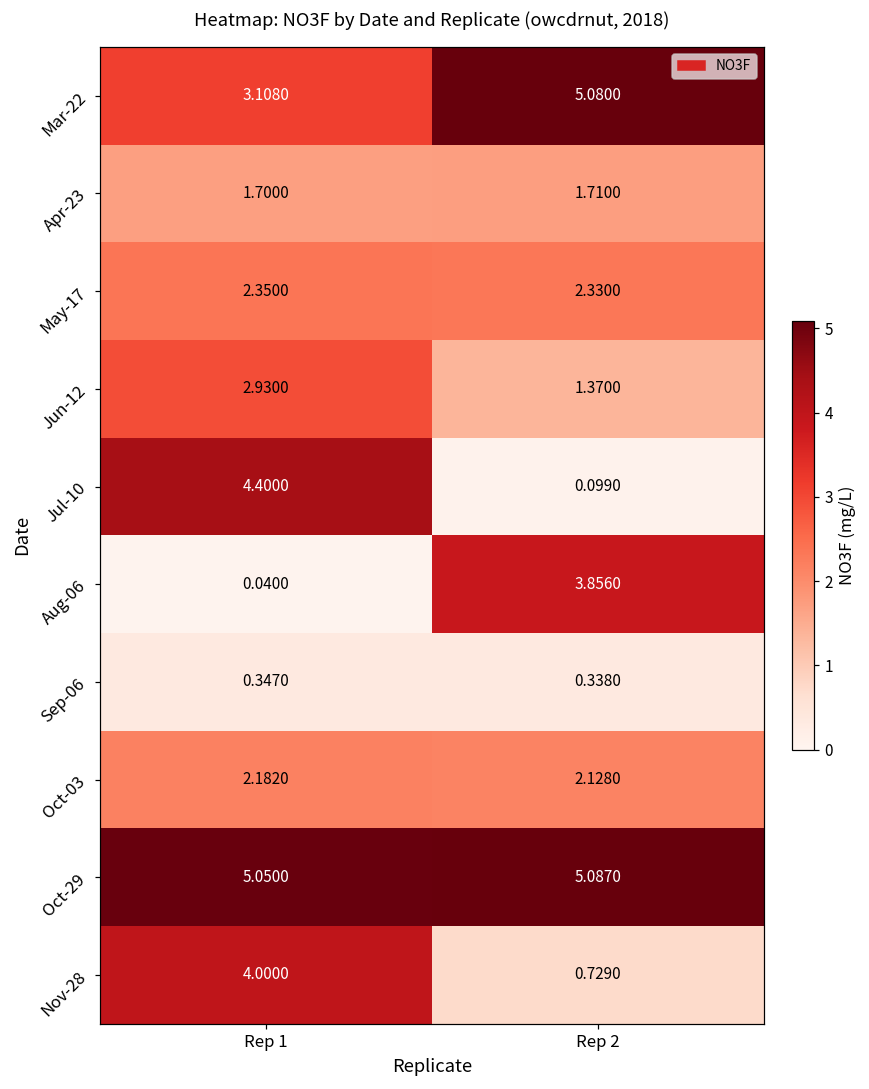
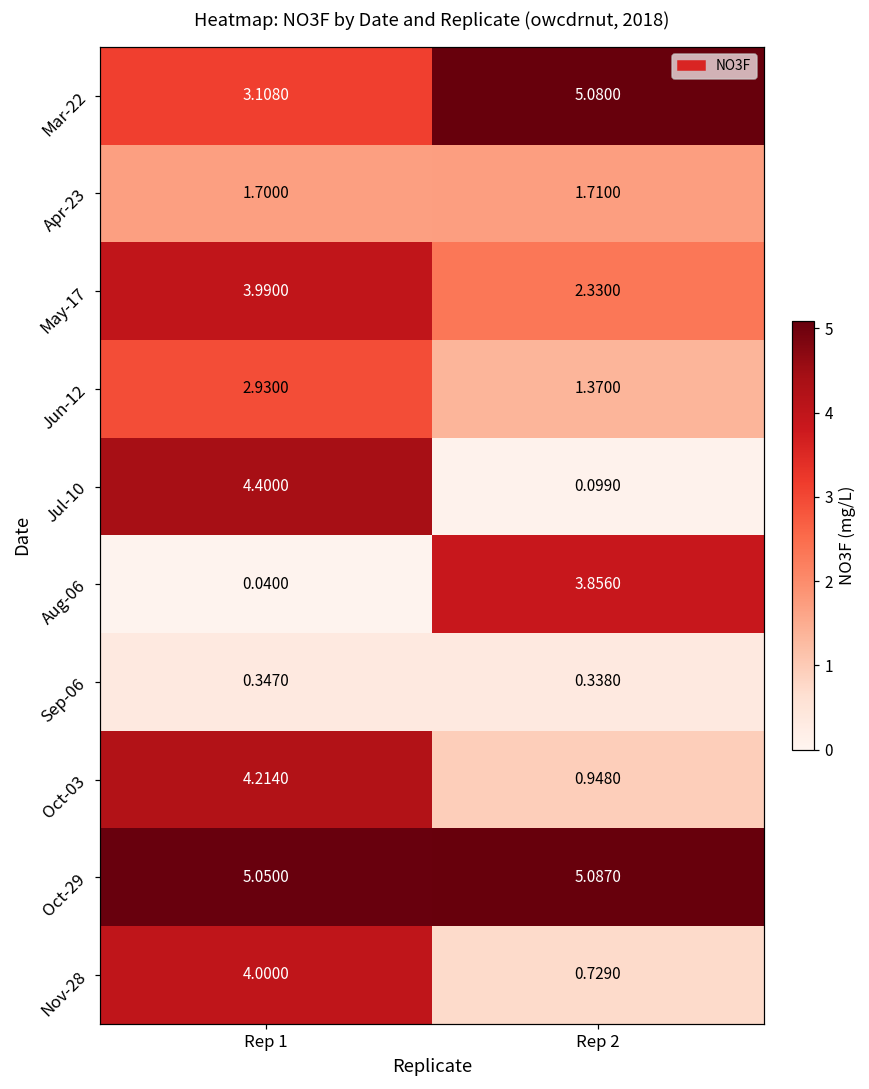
May-17, Rep 1: 2.3500 -> 3.9900
Oct-03, Rep 1: 2.1820 -> 4.2140
Oct-03, Rep 2: 2.1280 -> 0.9480
